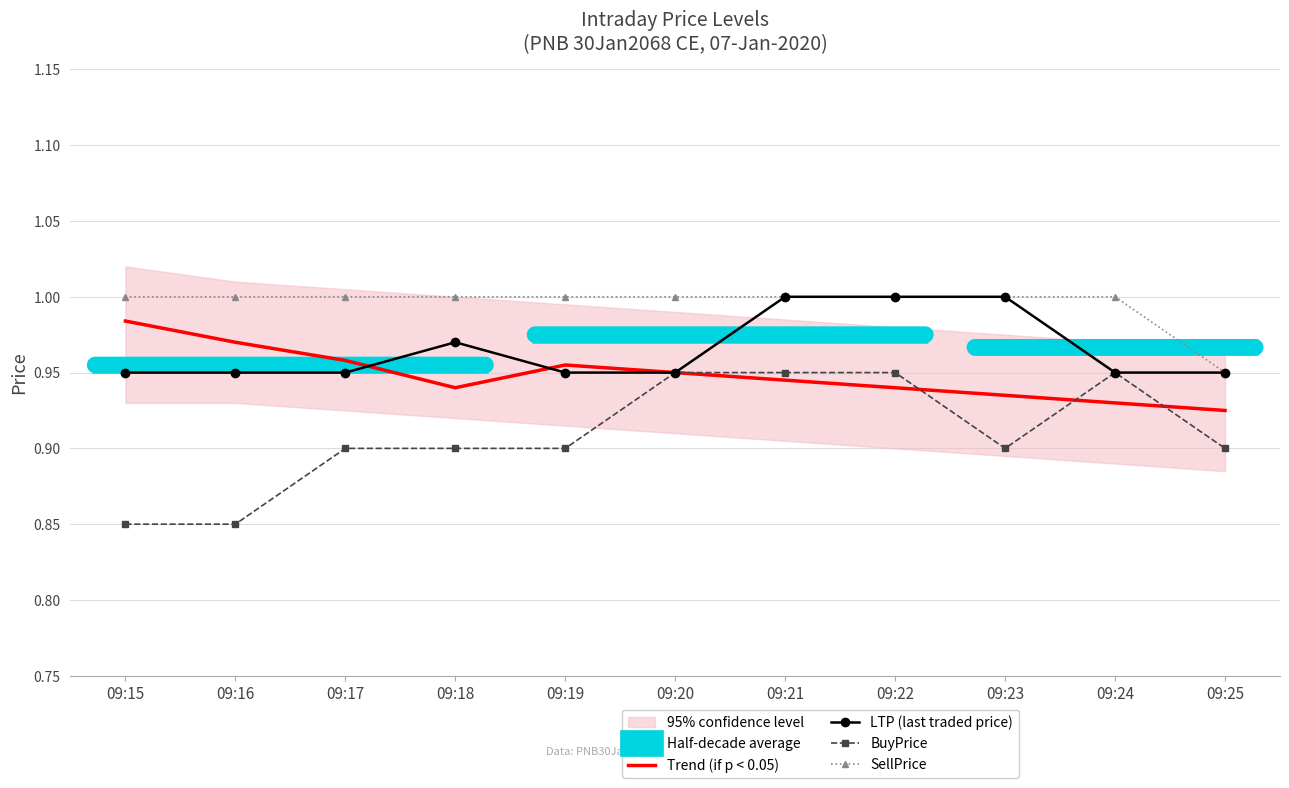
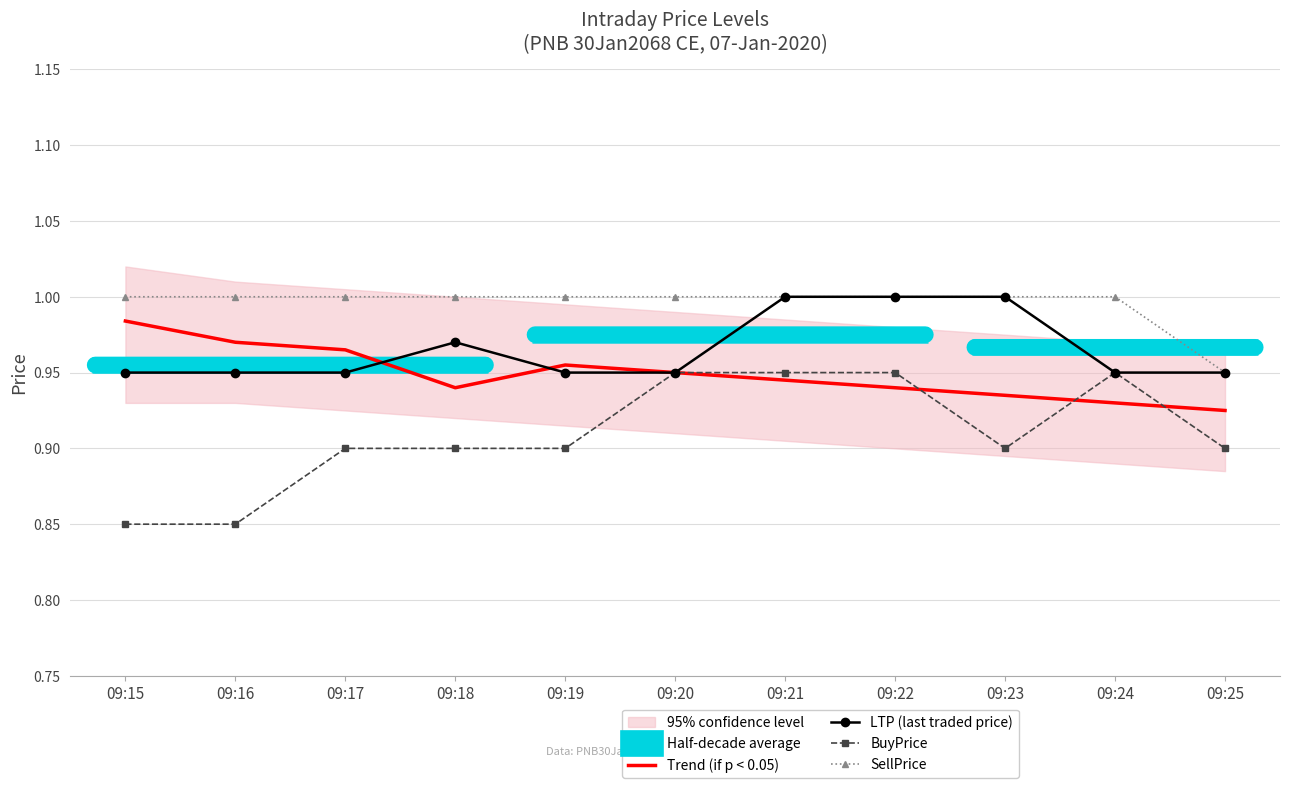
Trend (if p < 0.05), 09:17: 0.958 -> 0.965
